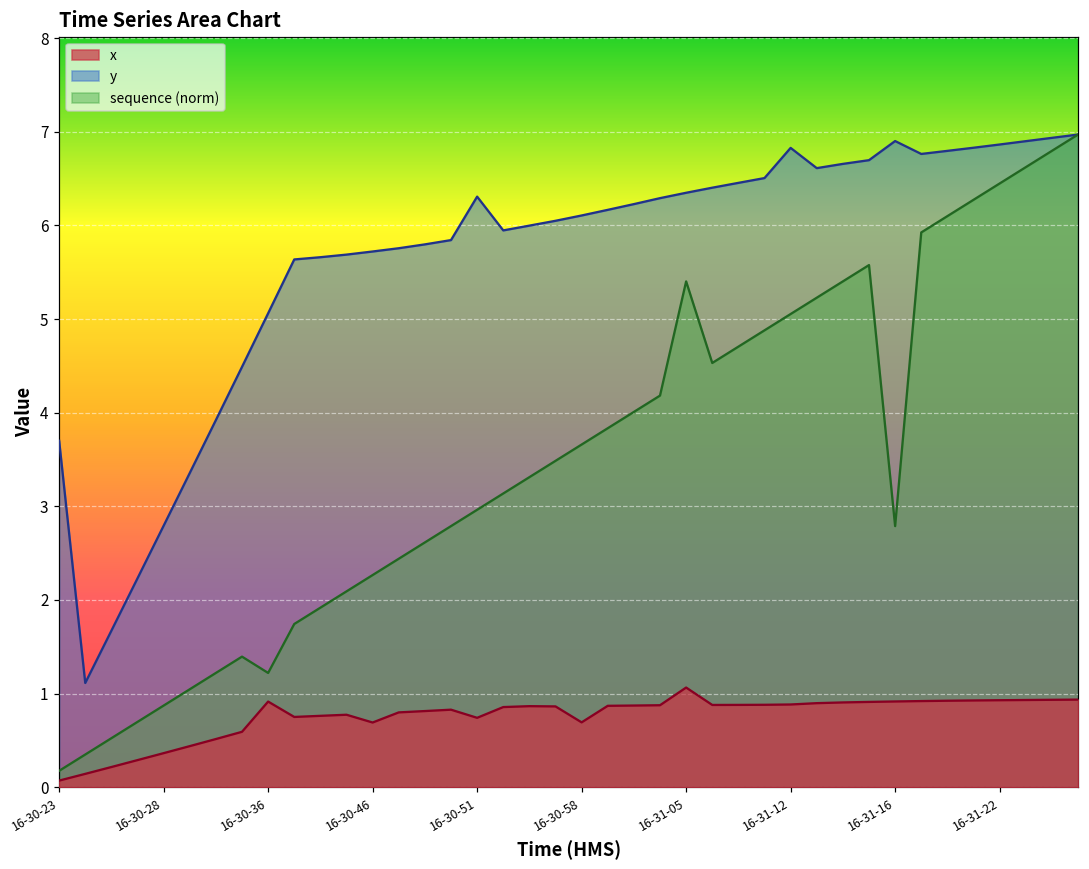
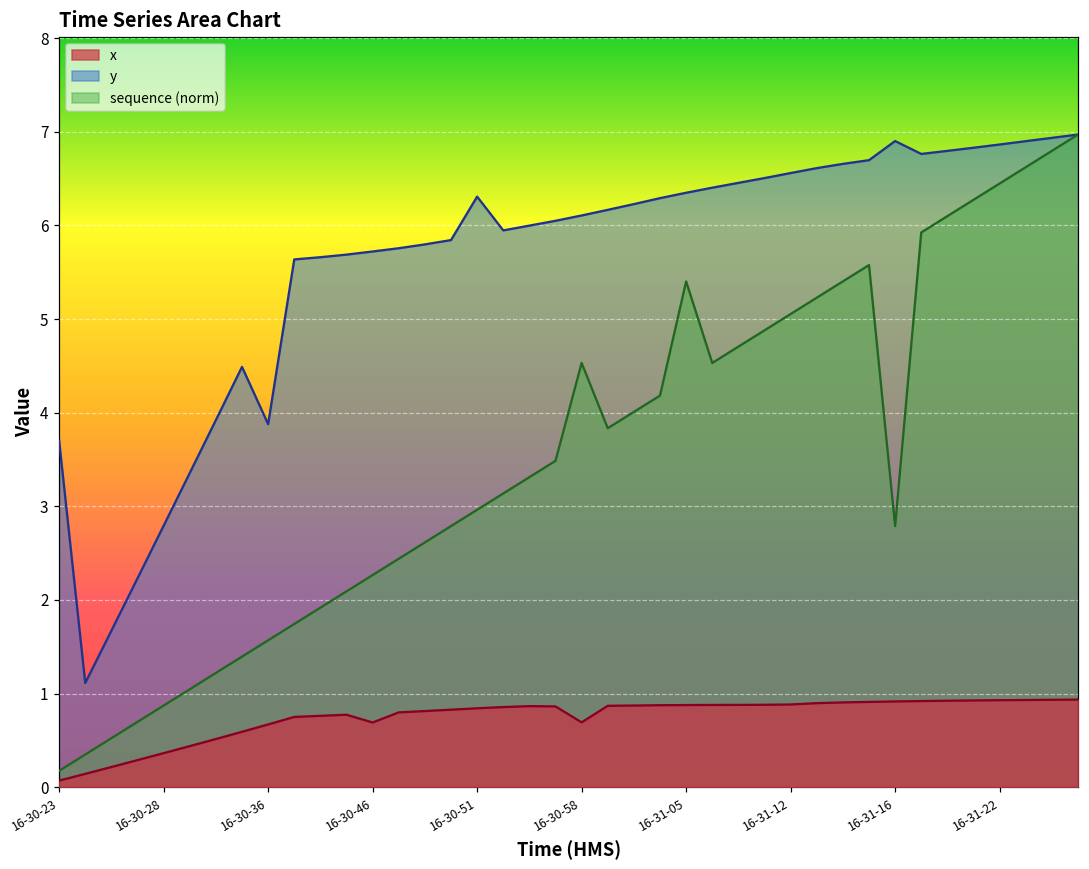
x, 16-30-36: 0.9 -> 0.7
y, 16-30-36: 5.1 -> 3.9
sequence (norm), 16-30-36: 1.2 -> 1.6
x, 16-30-51: 0.7 -> 0.8
sequence (norm), 16-30-58: 3.7 -> 4.5
x, 16-31-05: 1.1 -> 0.9
y, 16-31-12: 6.8 -> 6.6
